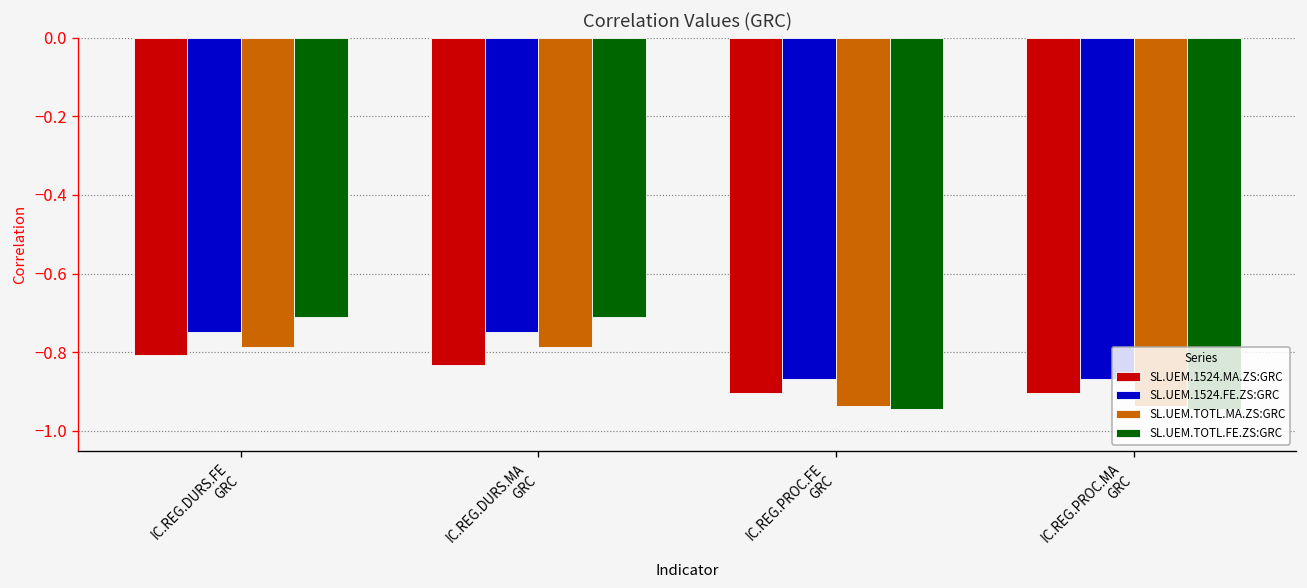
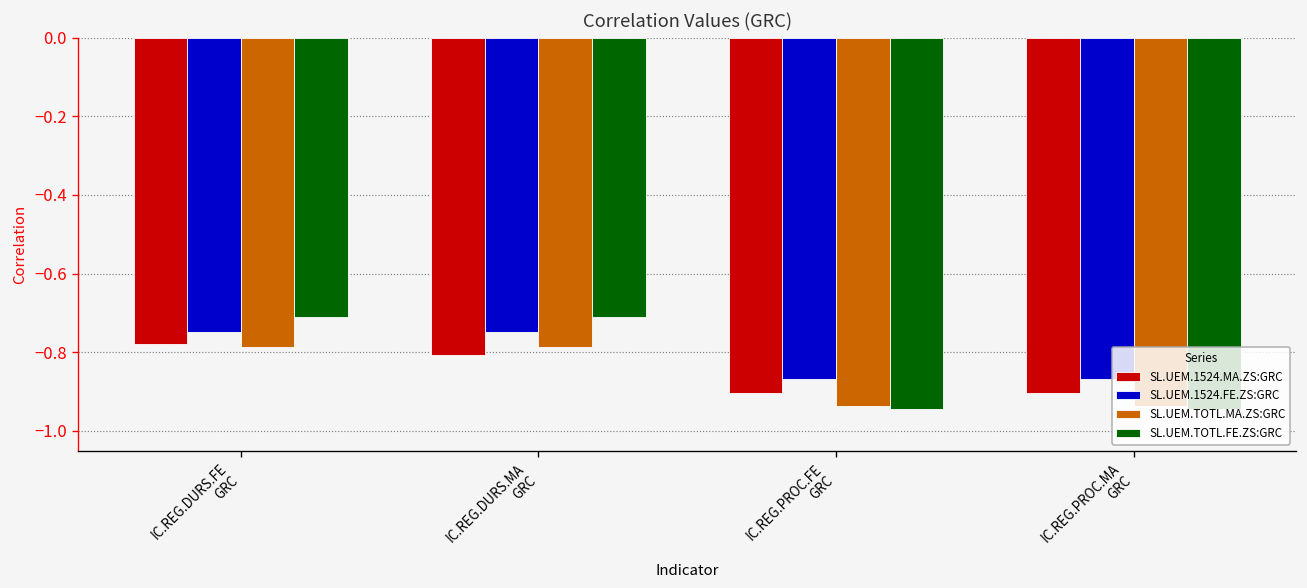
SL.UEM.1524.MA.ZS:GRC, IC.REG.DURS.FE GRC: -0.81 -> -0.78
SL.UEM.1524.MA.ZS:GRC, IC.REG.DURS.MA GRC: -0.83 -> -0.81
